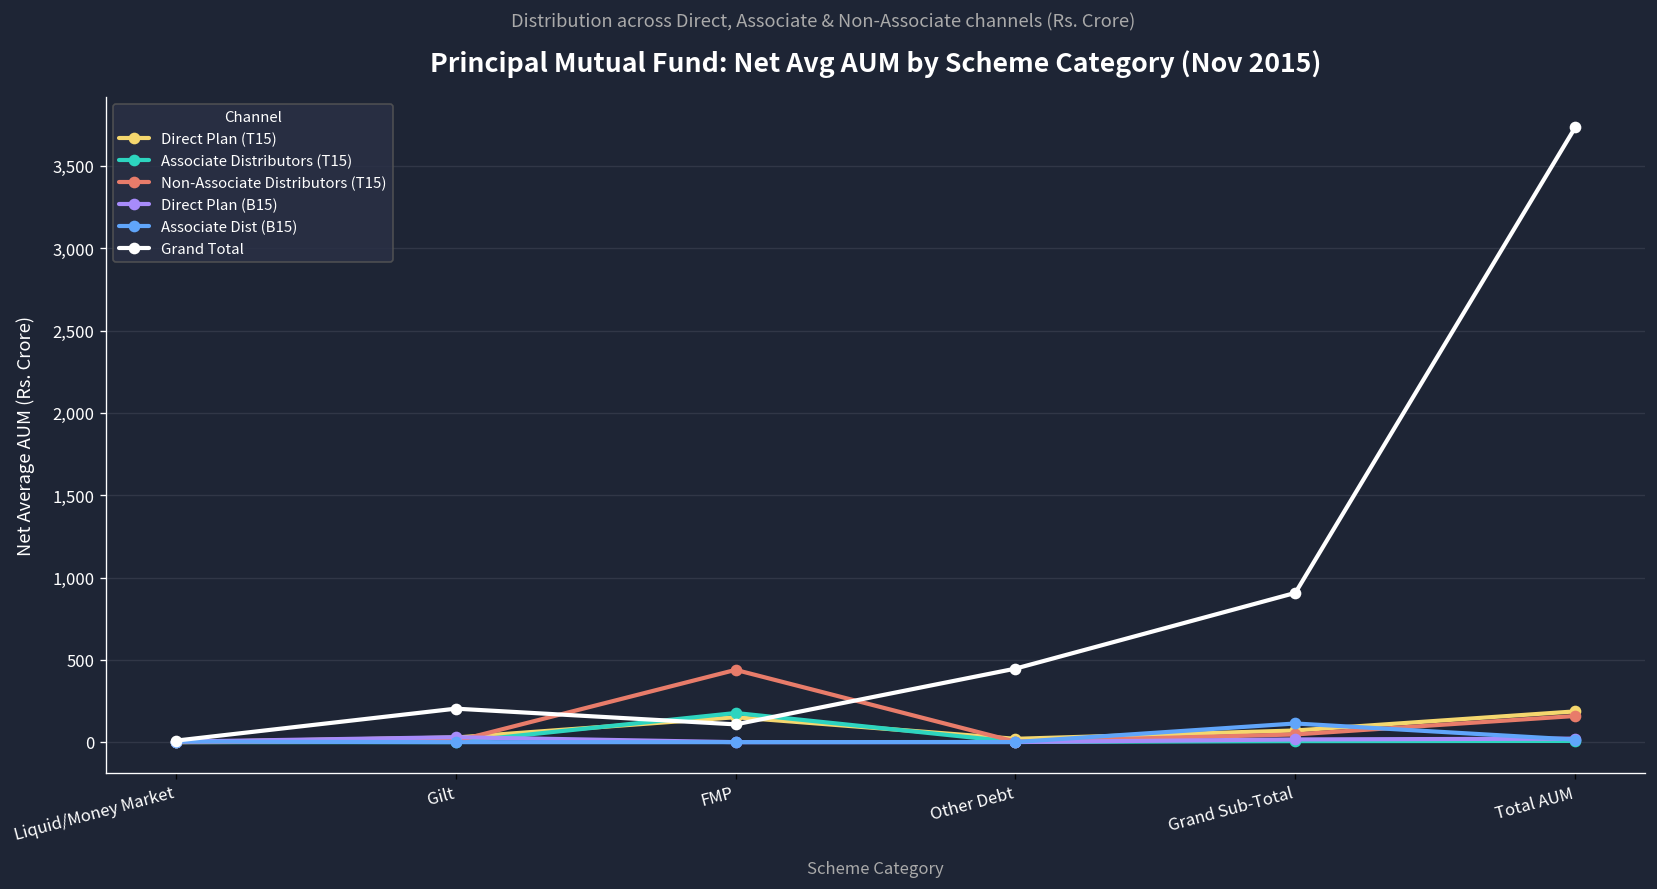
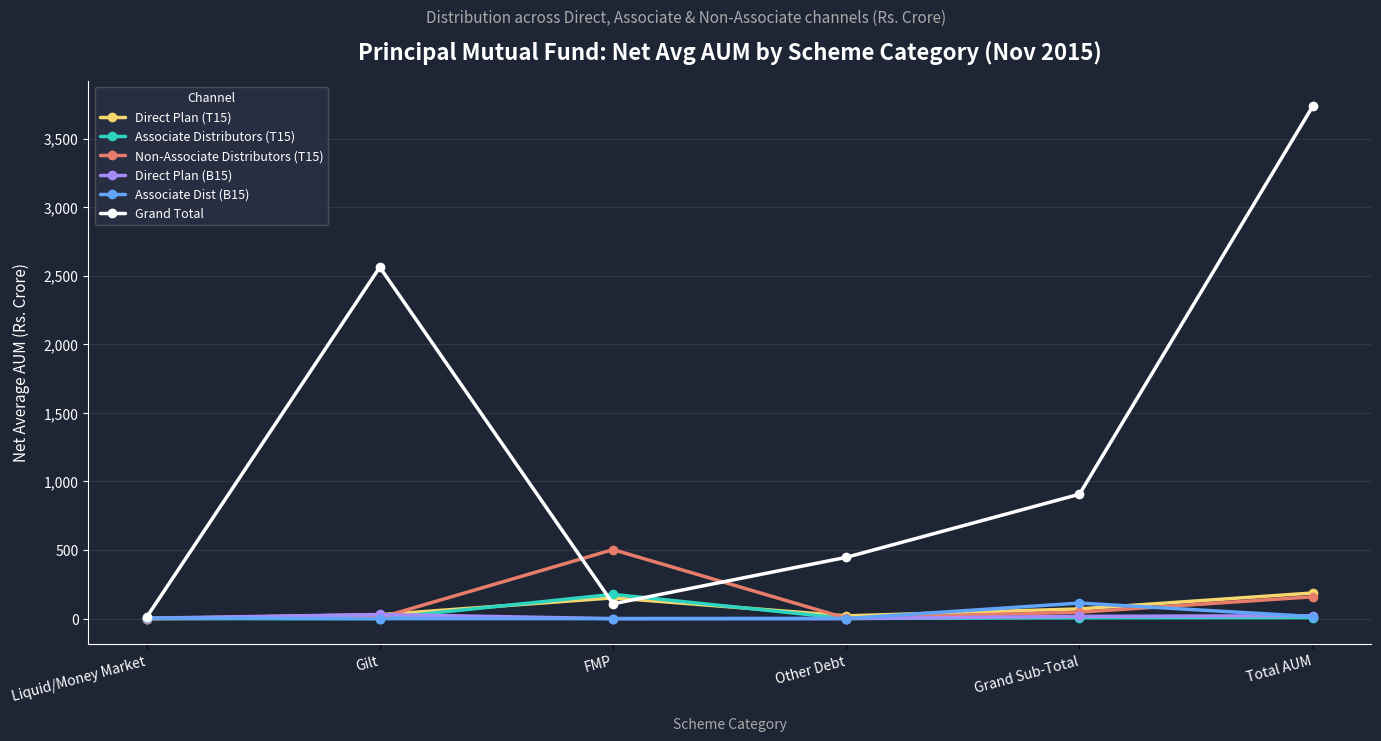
Grand Total, Gilt: 200 -> 2,560
Non-Associate Distributors (T15), FMP: 440 -> 500
